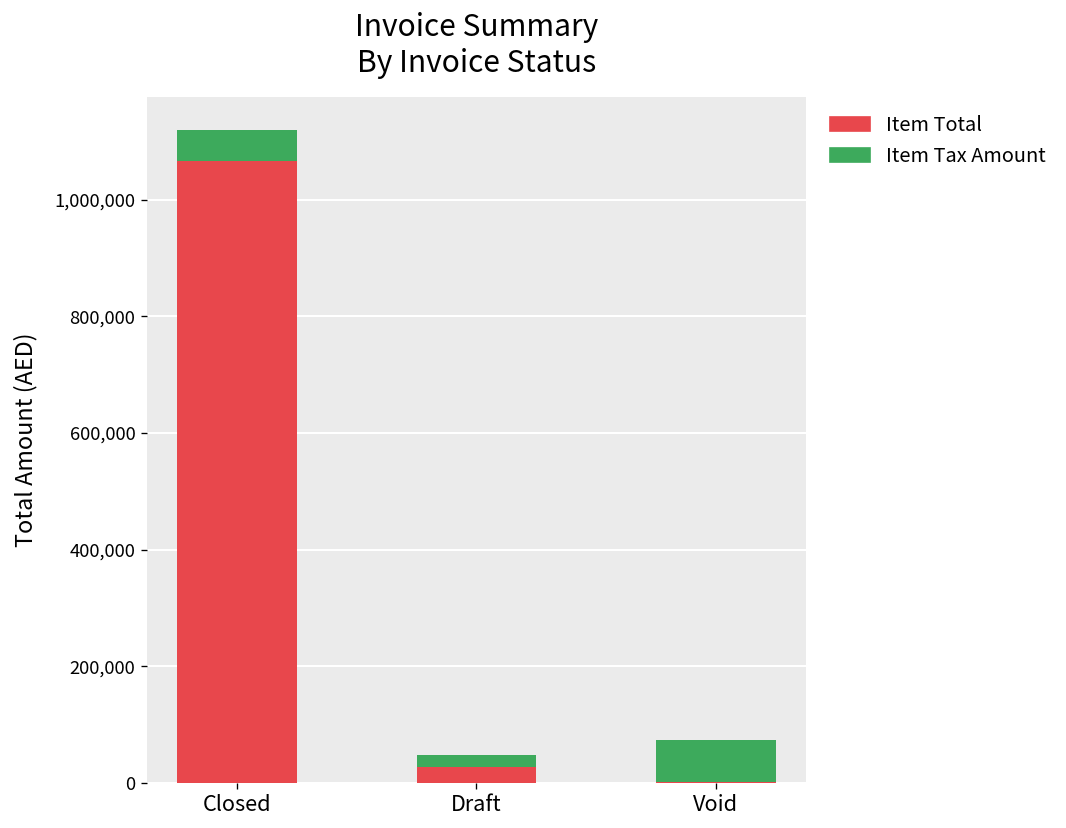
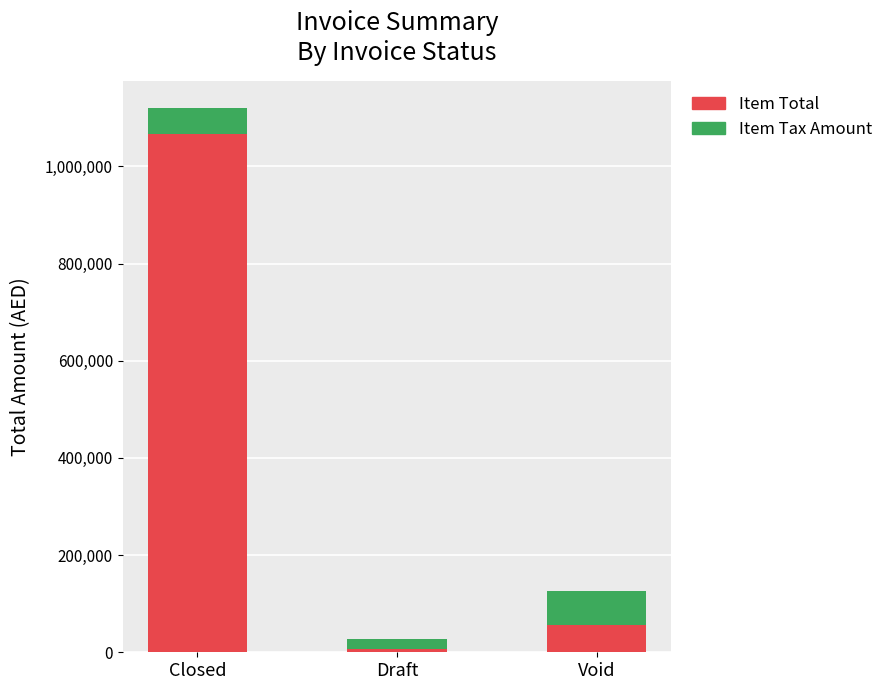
Item Total, Draft: 30,000 -> 10,000
Item Total, Void: 0 -> 60,000
